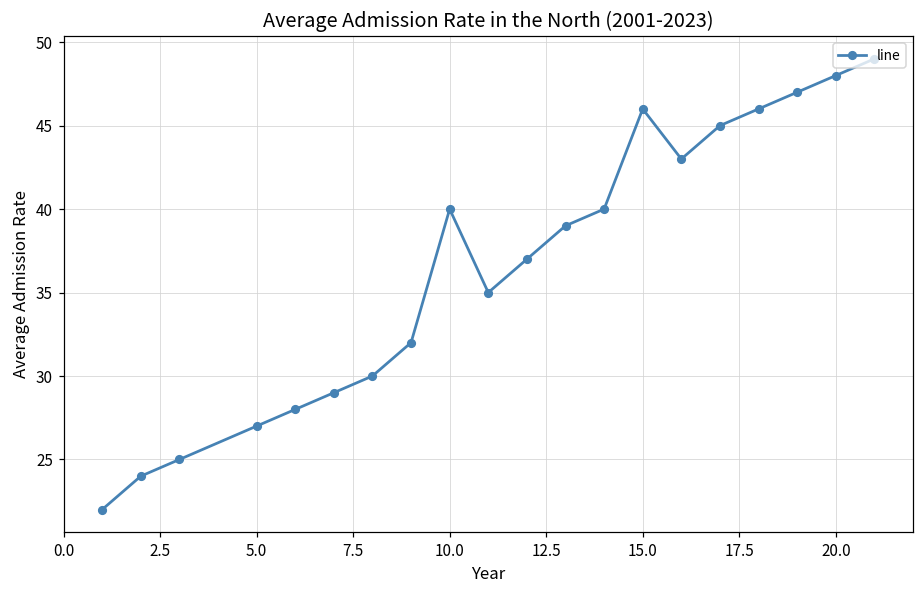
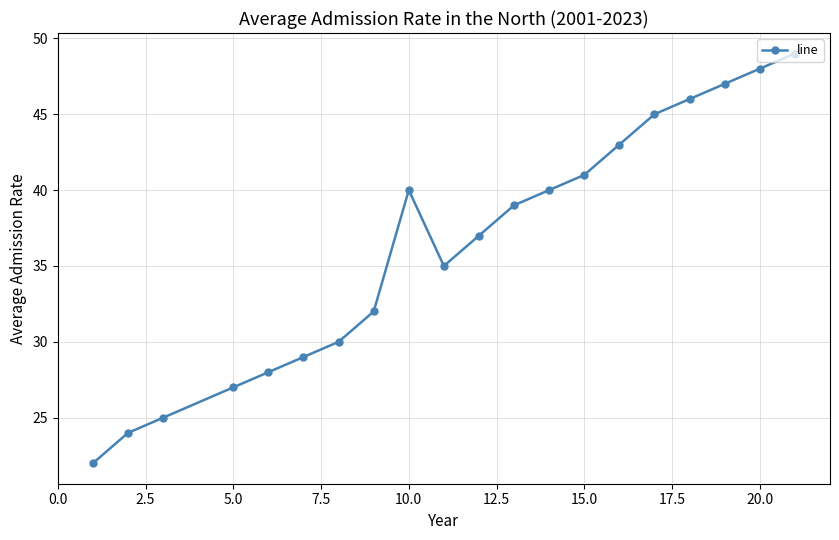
15.0: 46 -> 41
